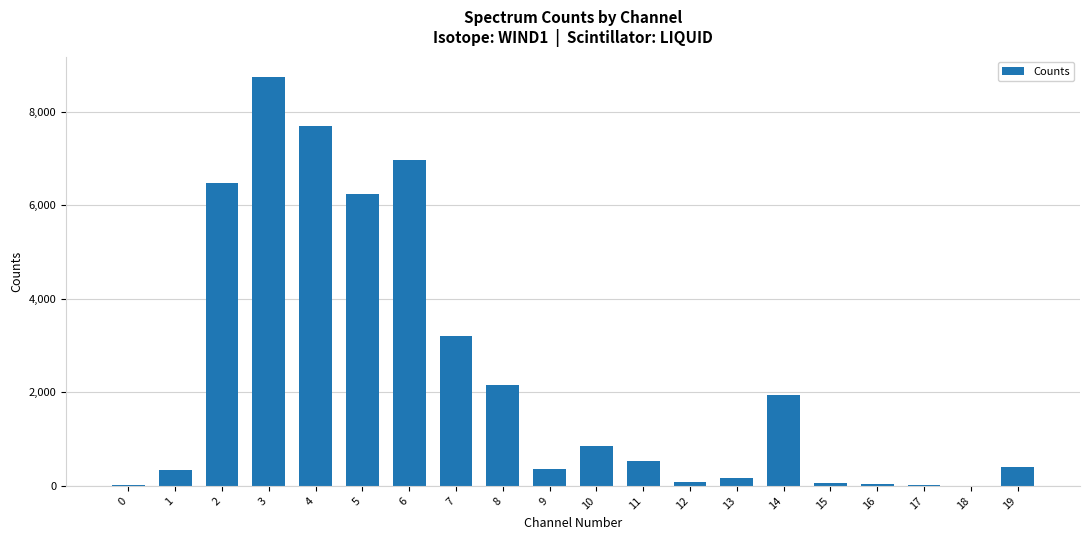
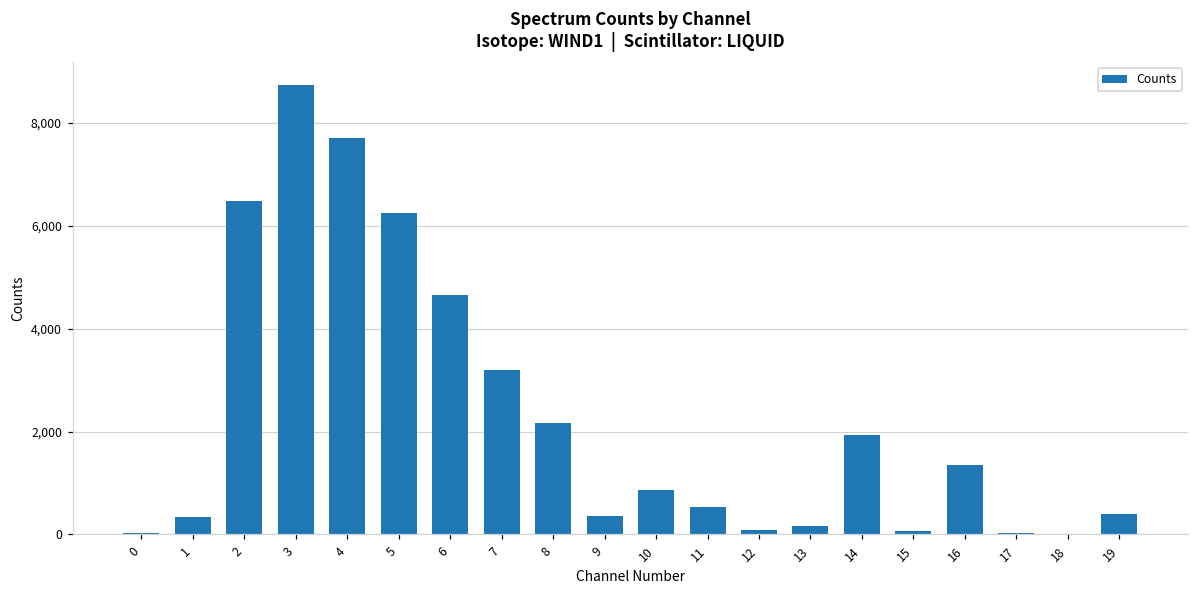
6: 7,000 -> 4,700
16: 0 -> 1,300
